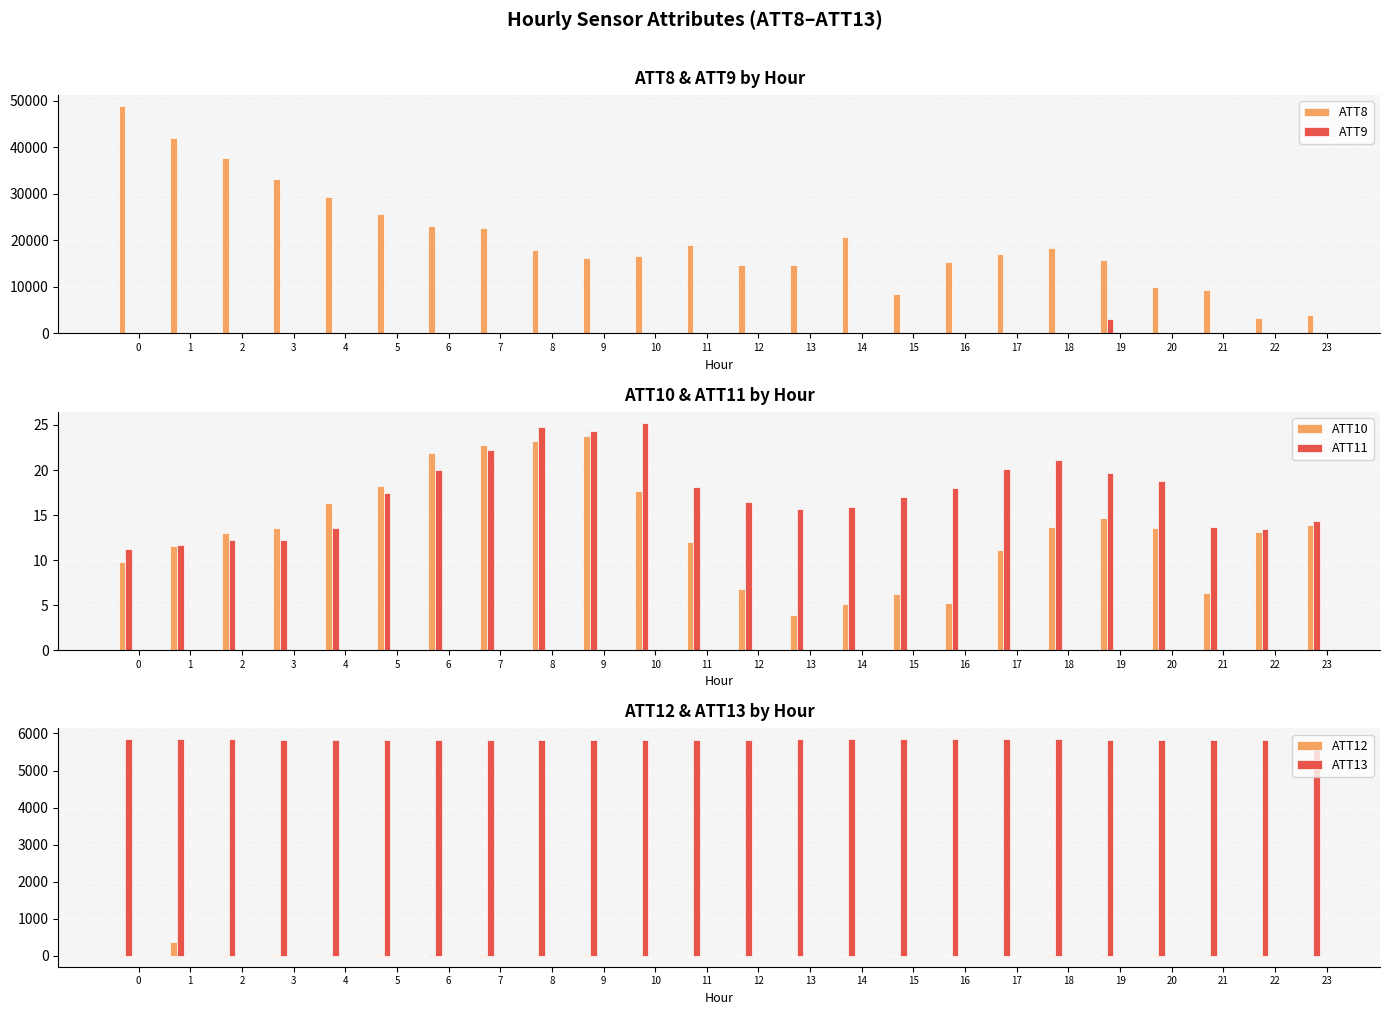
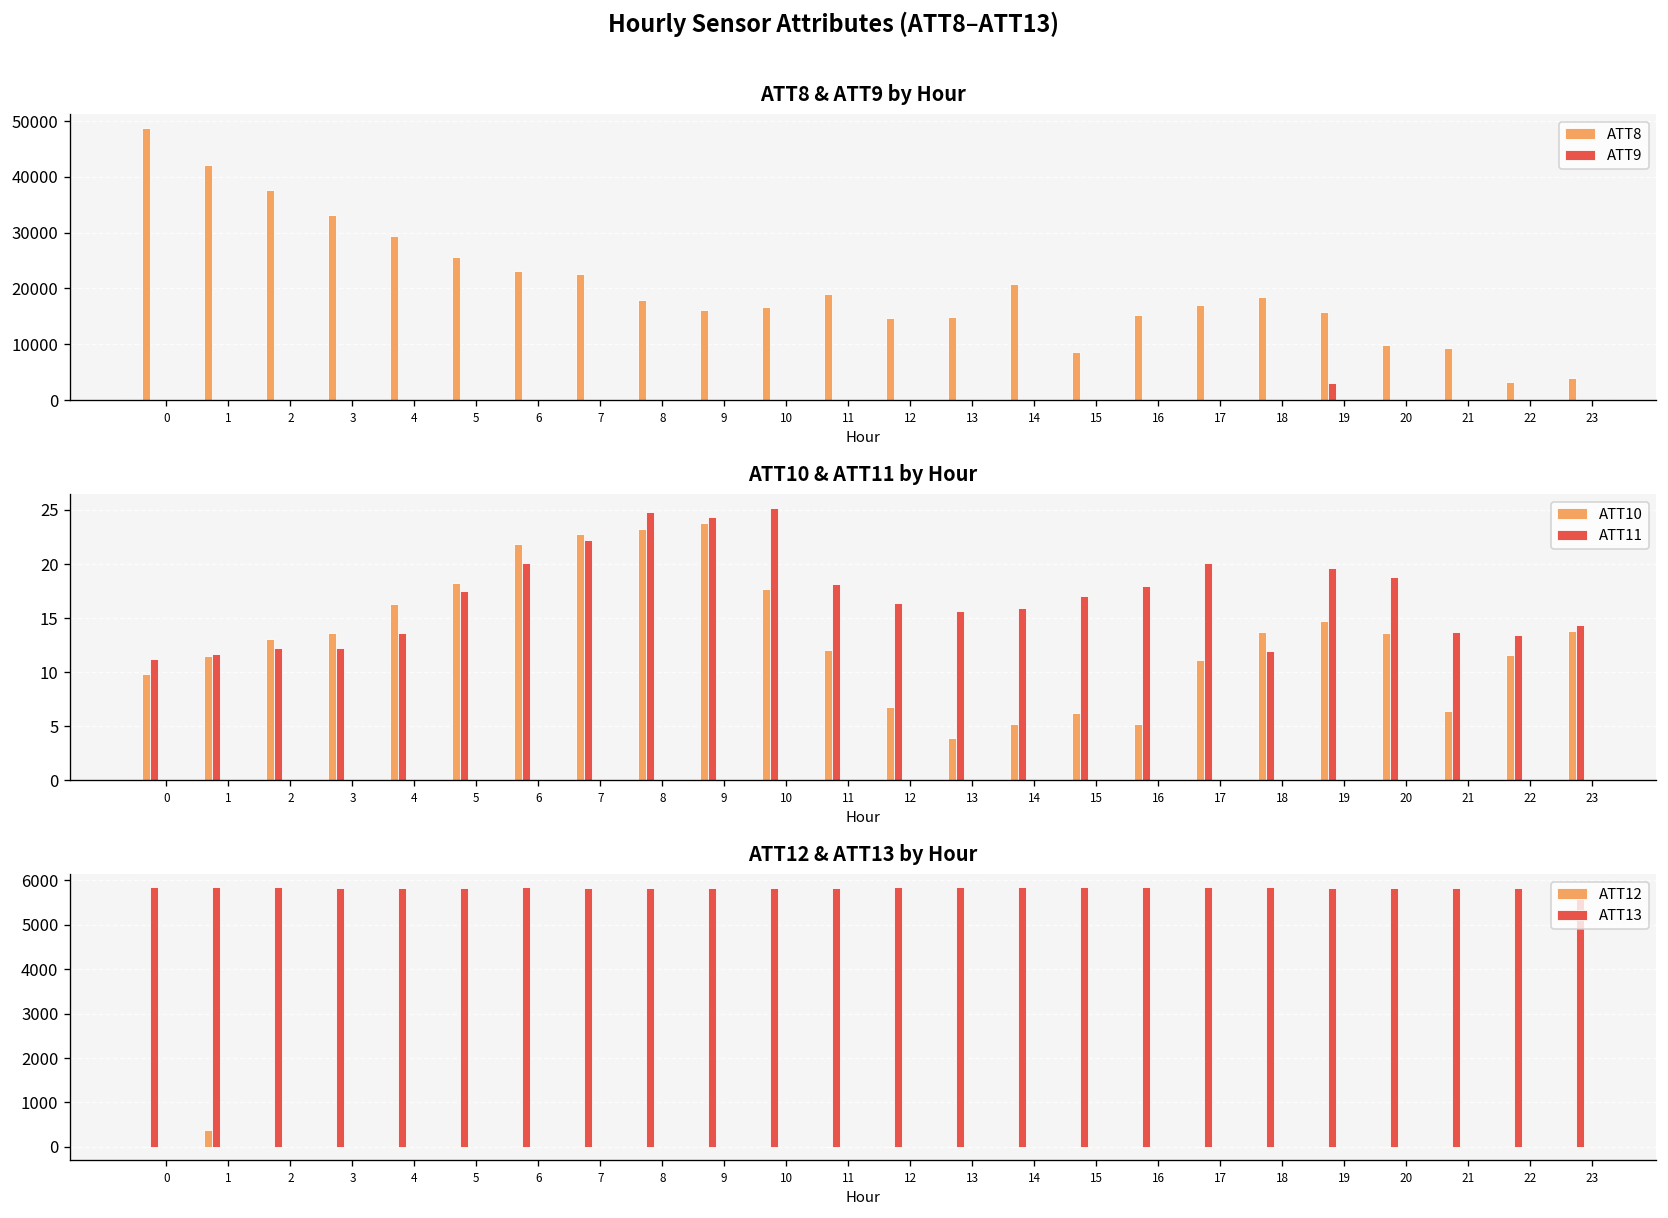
ATT10 & ATT11 by Hour, ATT11, 18: 21 -> 12
ATT10 & ATT11 by Hour, ATT10, 22: 13 -> 12
